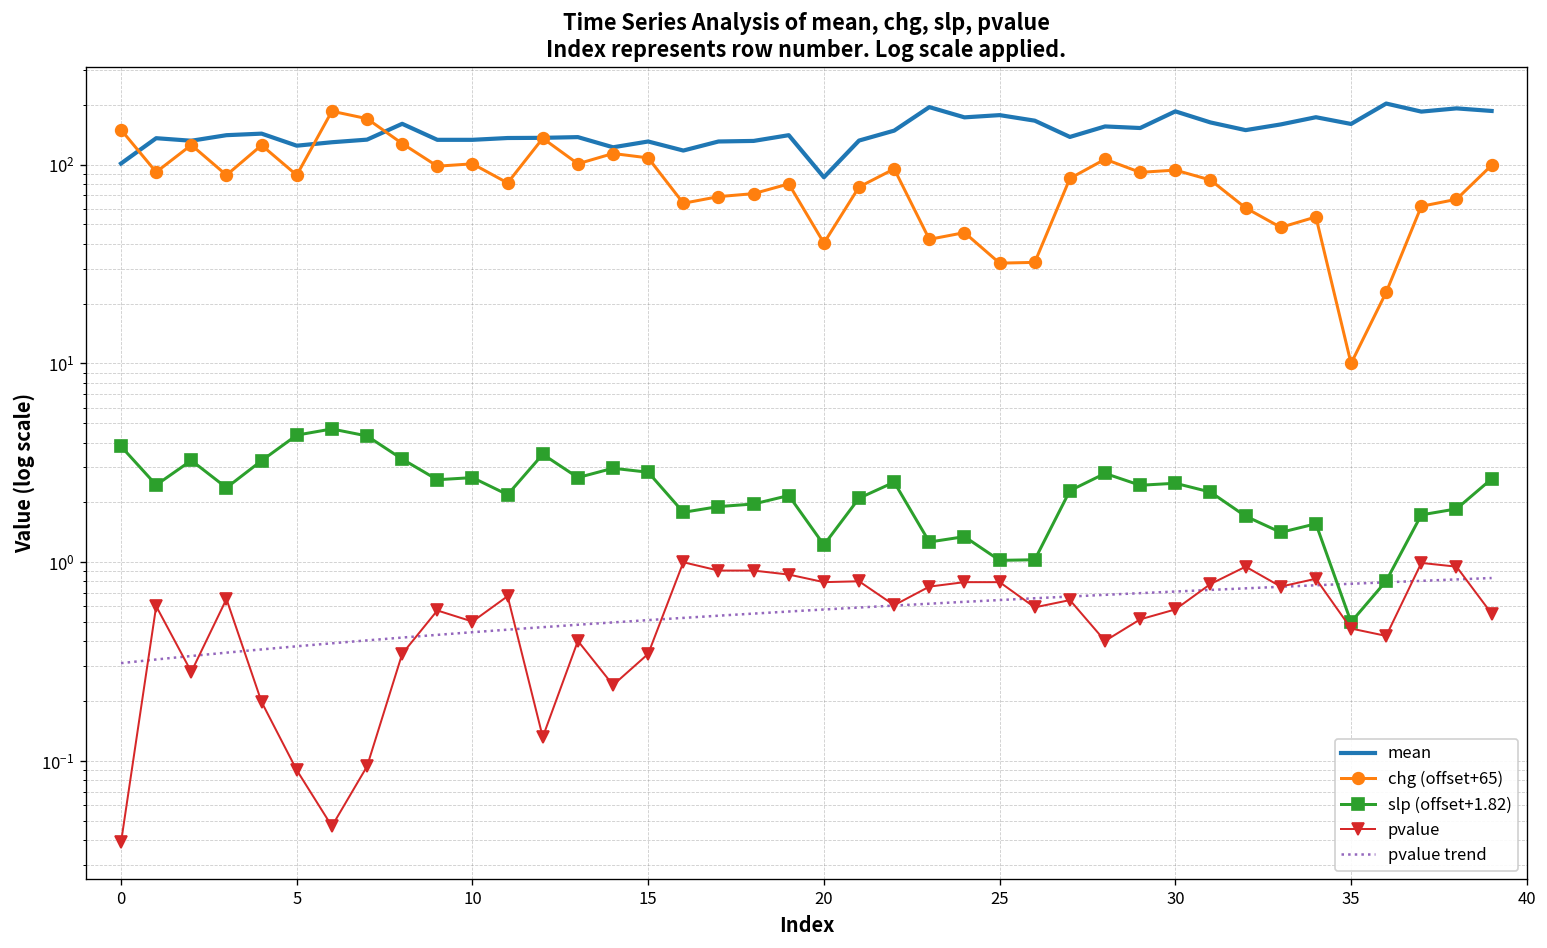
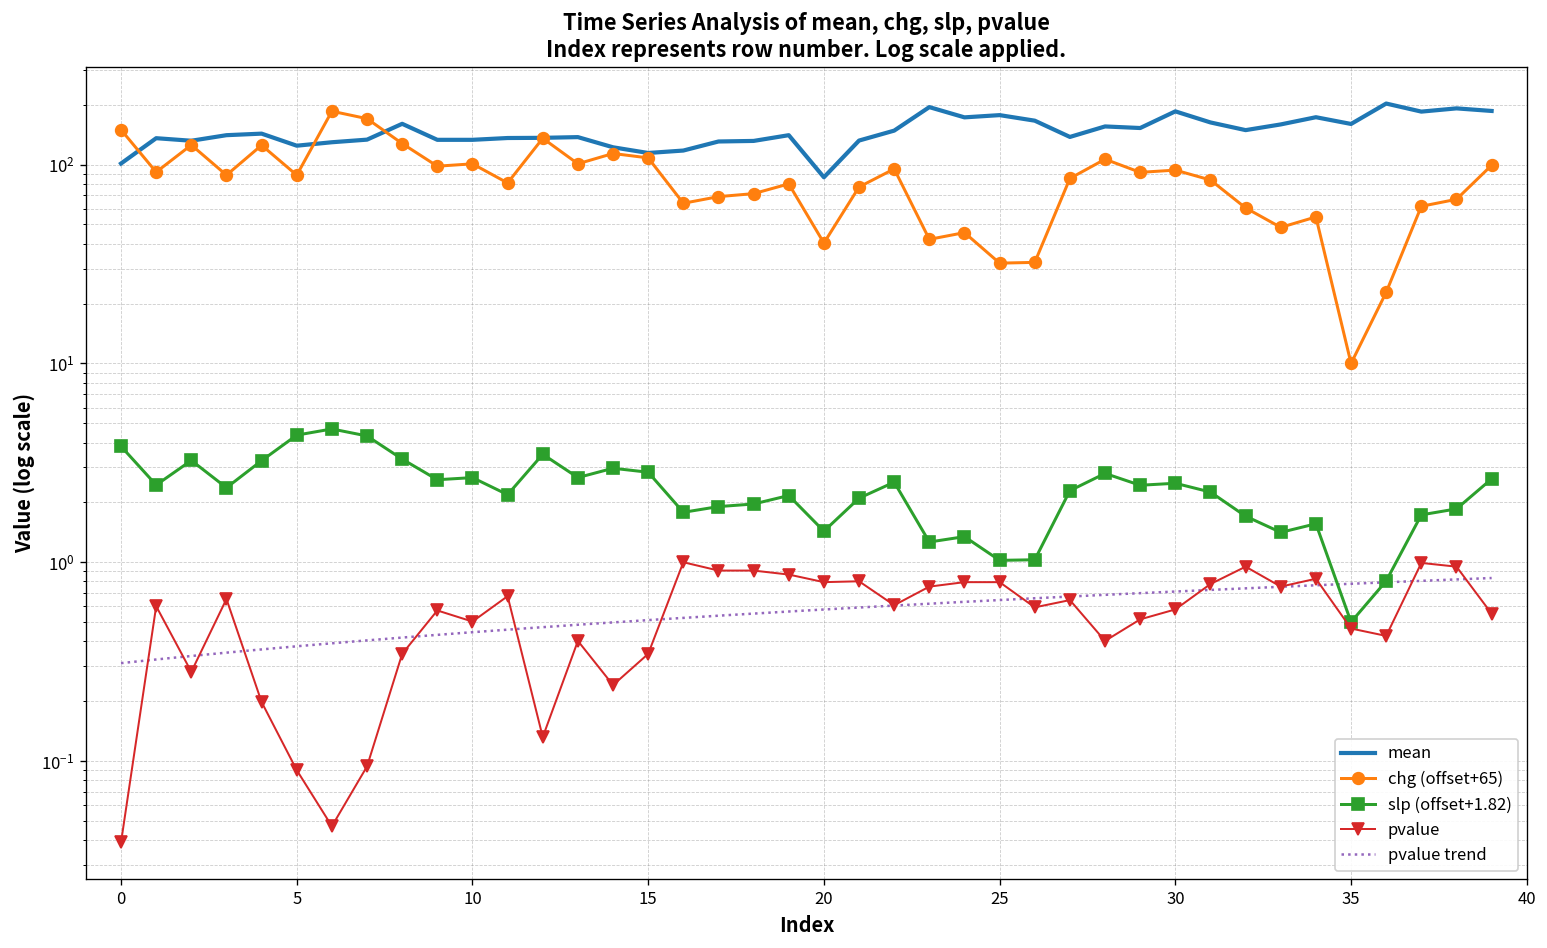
mean, 15: 130 -> 110
slp (offset+1.82), 20: 1.2 -> 1.4
